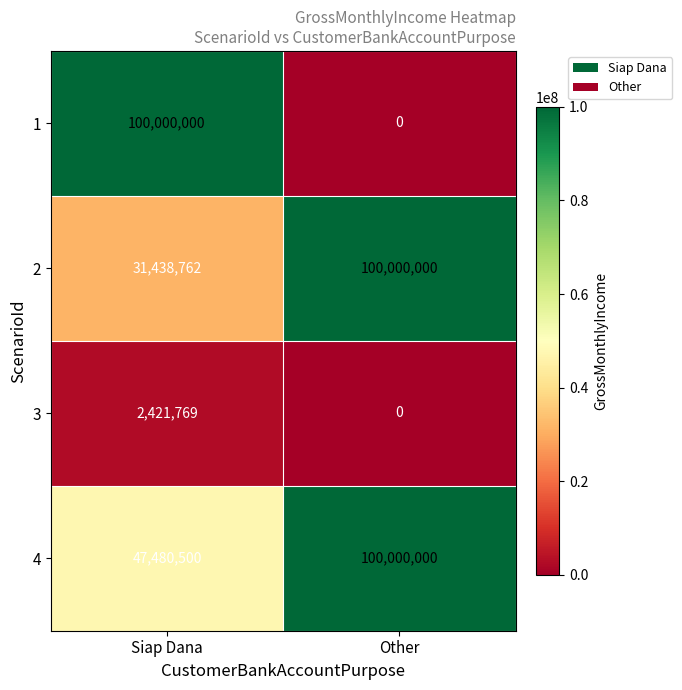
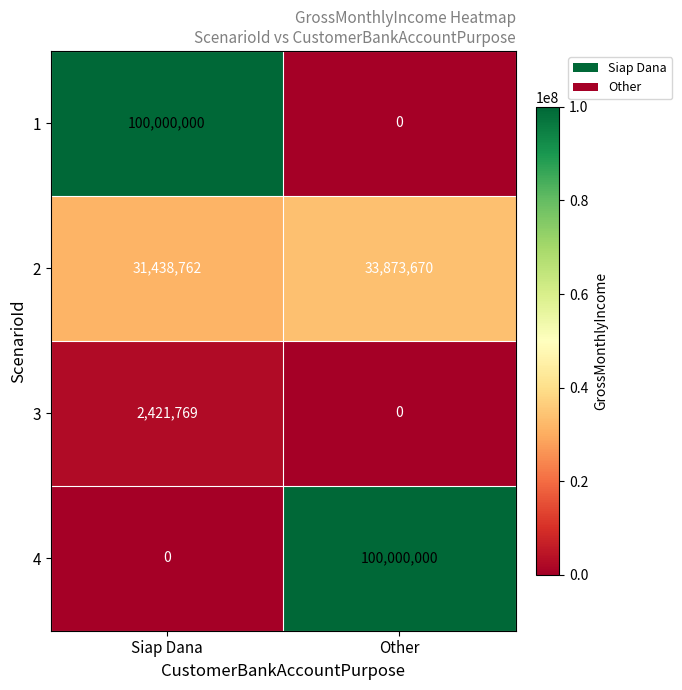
2, Other: 100,000,000 -> 33,873,670
4, Siap Dana: 47,480,500 -> 0
